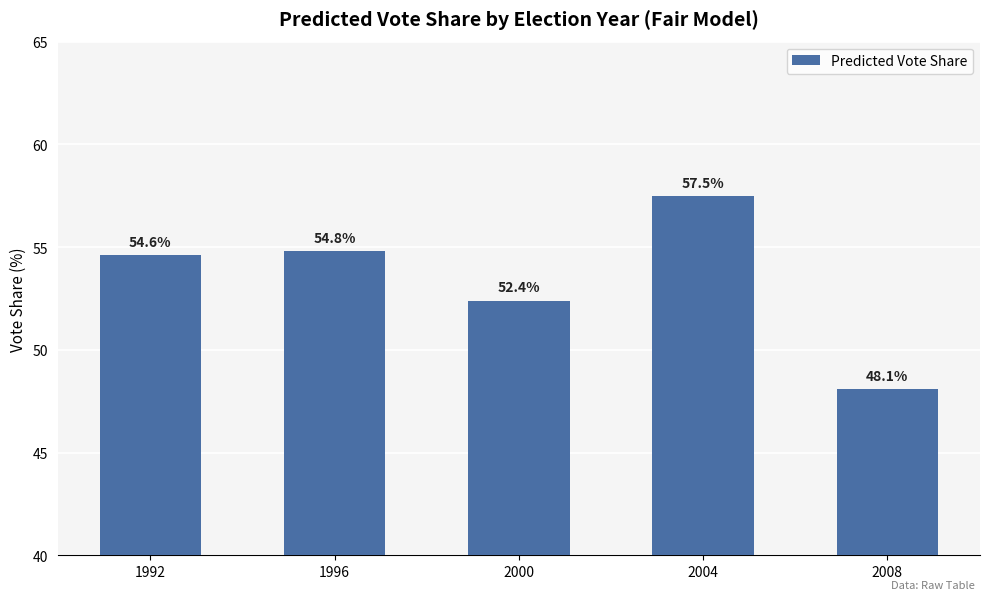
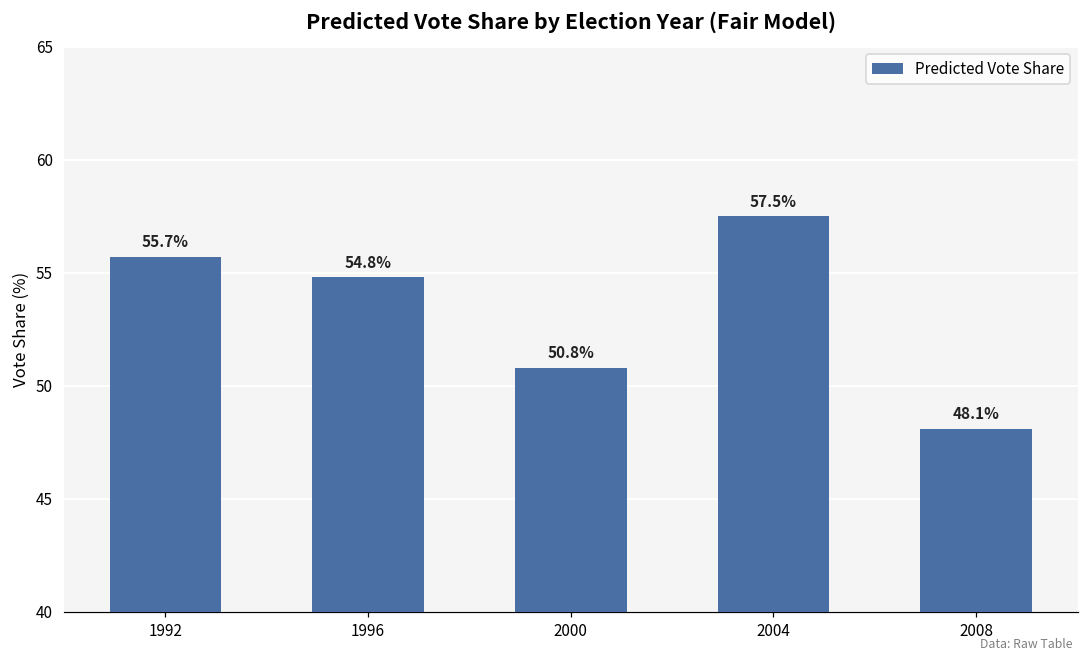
1992: 54.6% -> 55.7%
2000: 52.4% -> 50.8%
